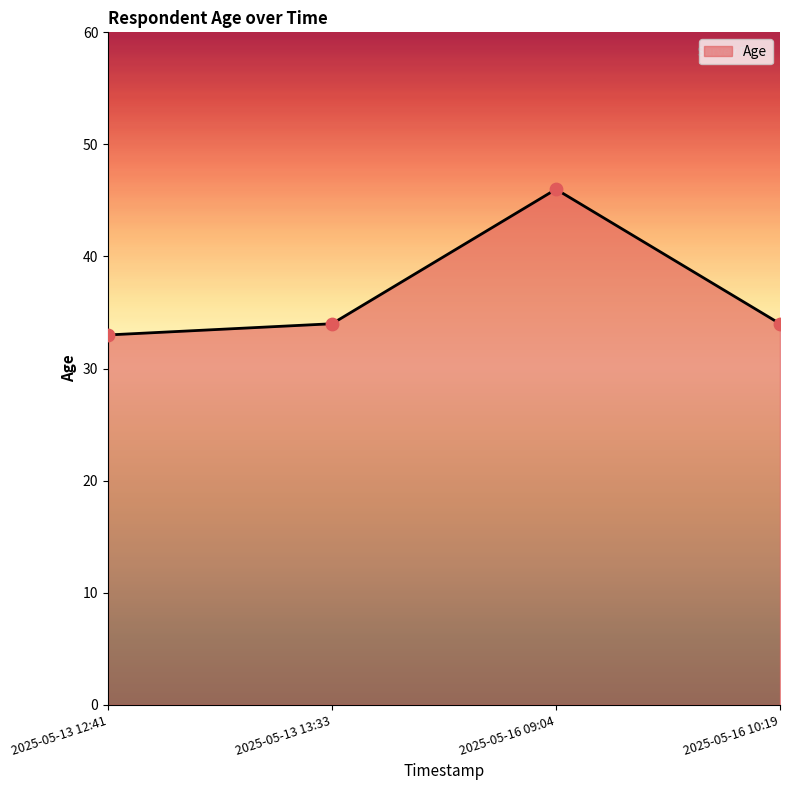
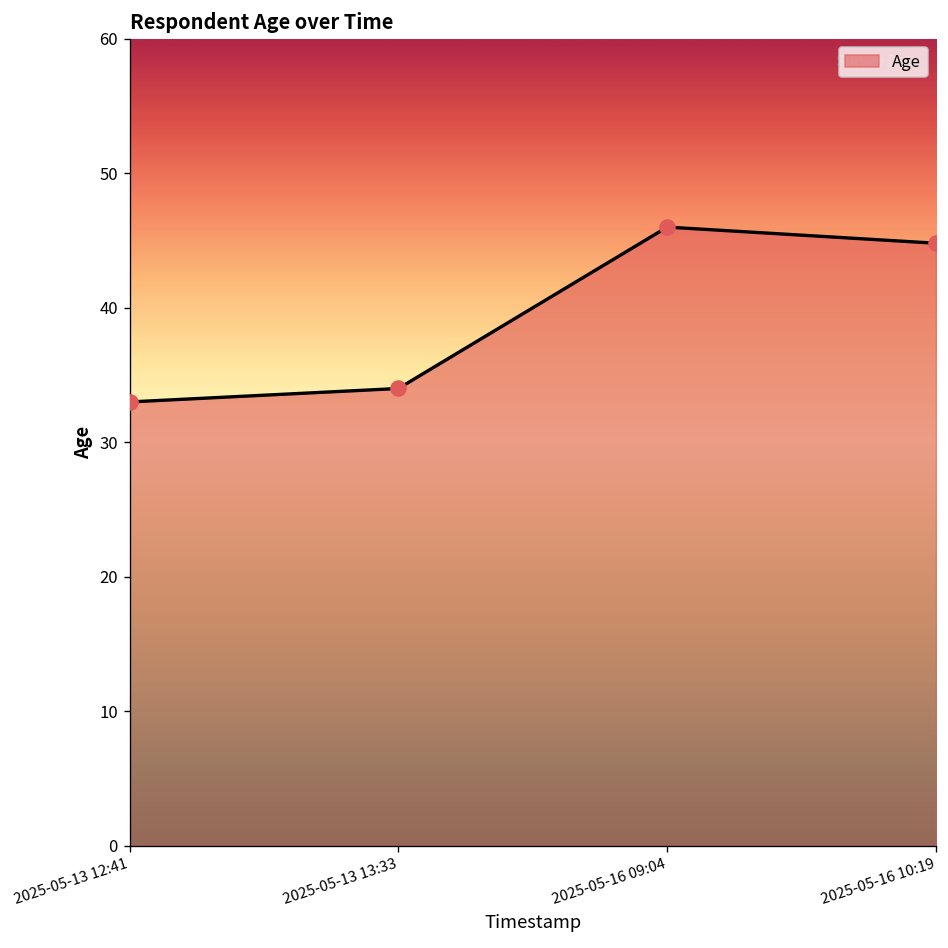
2025-05-16 10:19: 34.0 -> 44.8
